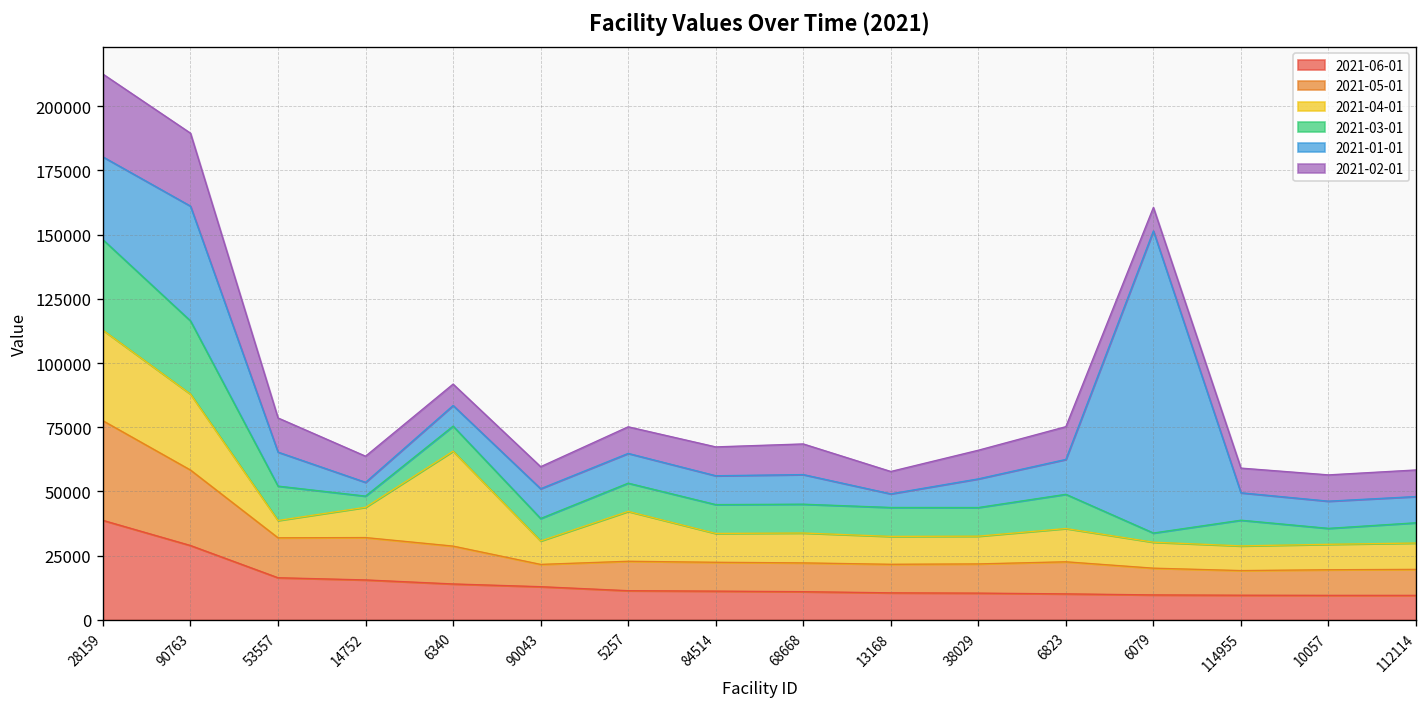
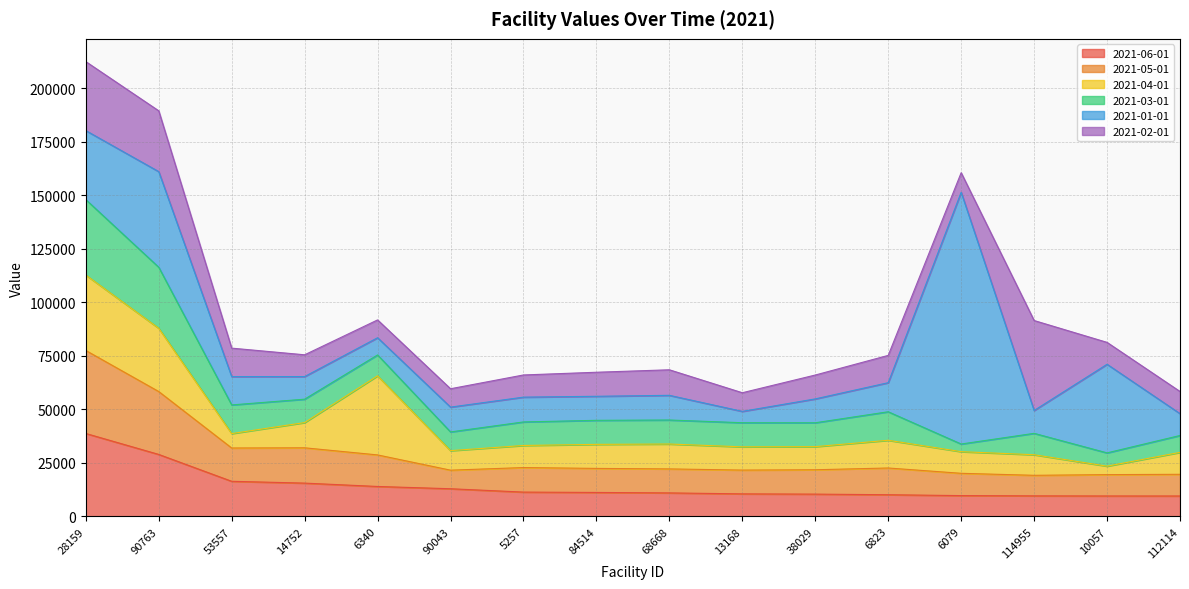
2021-03-01, 14752: 4000 -> 11000
2021-01-01, 14752: 5000 -> 11000
2021-04-01, 5257: 19000 -> 10000
2021-02-01, 114955: 10000 -> 42000
2021-04-01, 10057: 10000 -> 4000
2021-01-01, 10057: 11000 -> 41000
